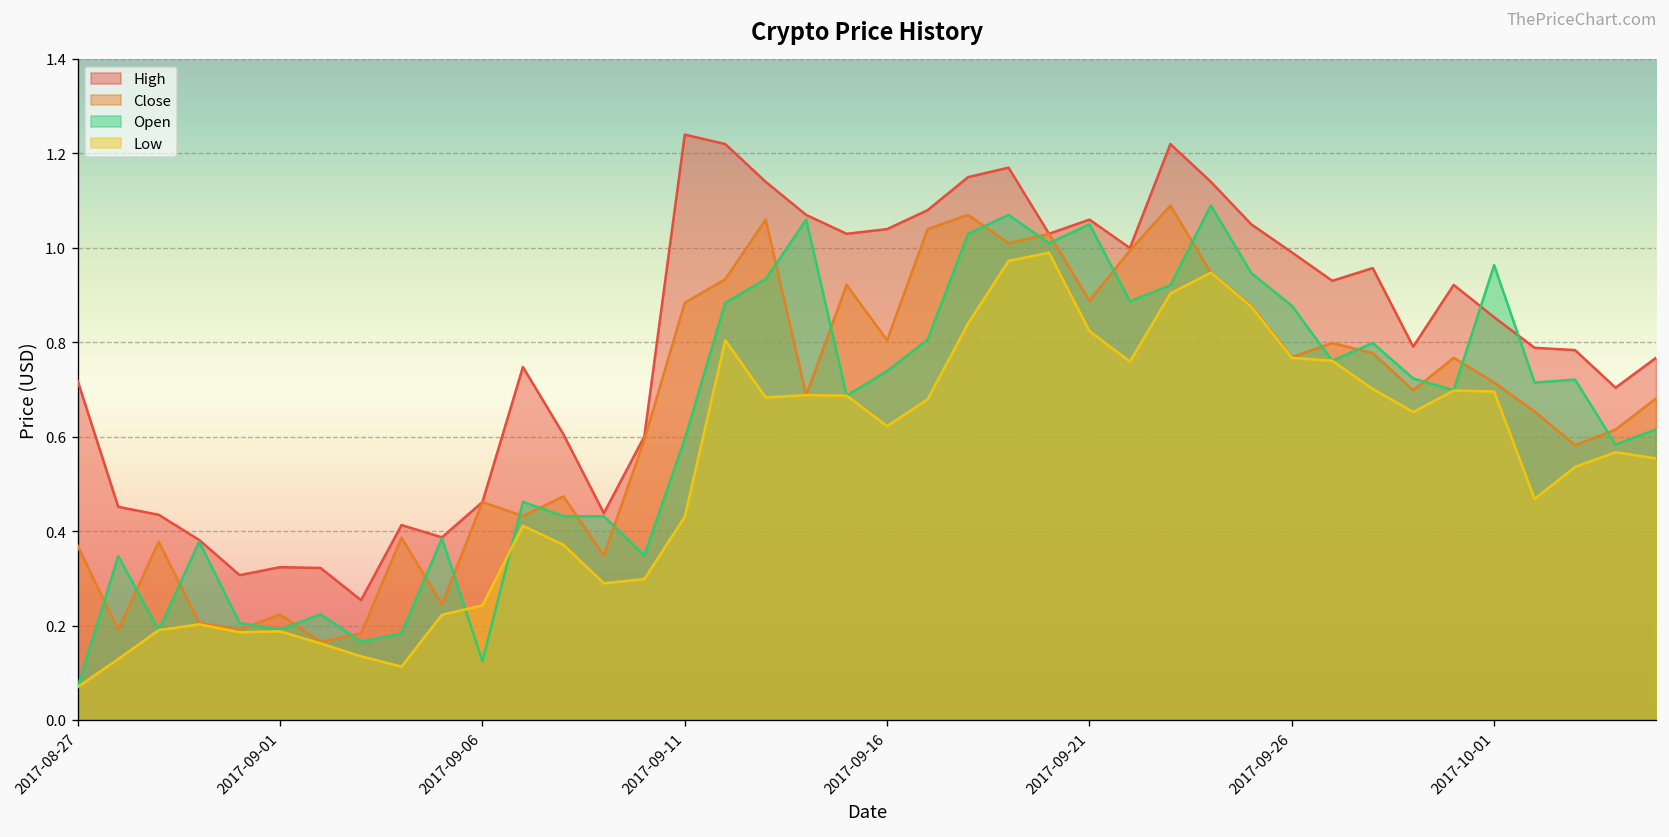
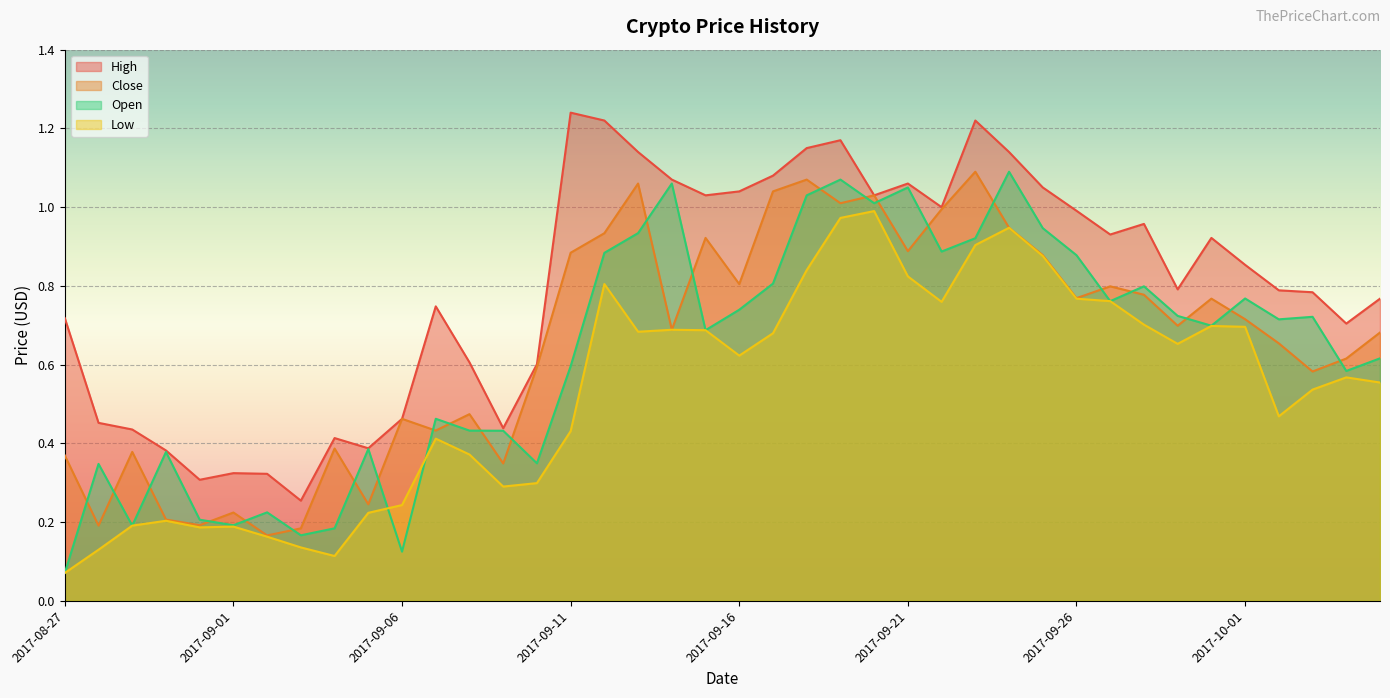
Open, 2017-10-01: 0.96 -> 0.77
